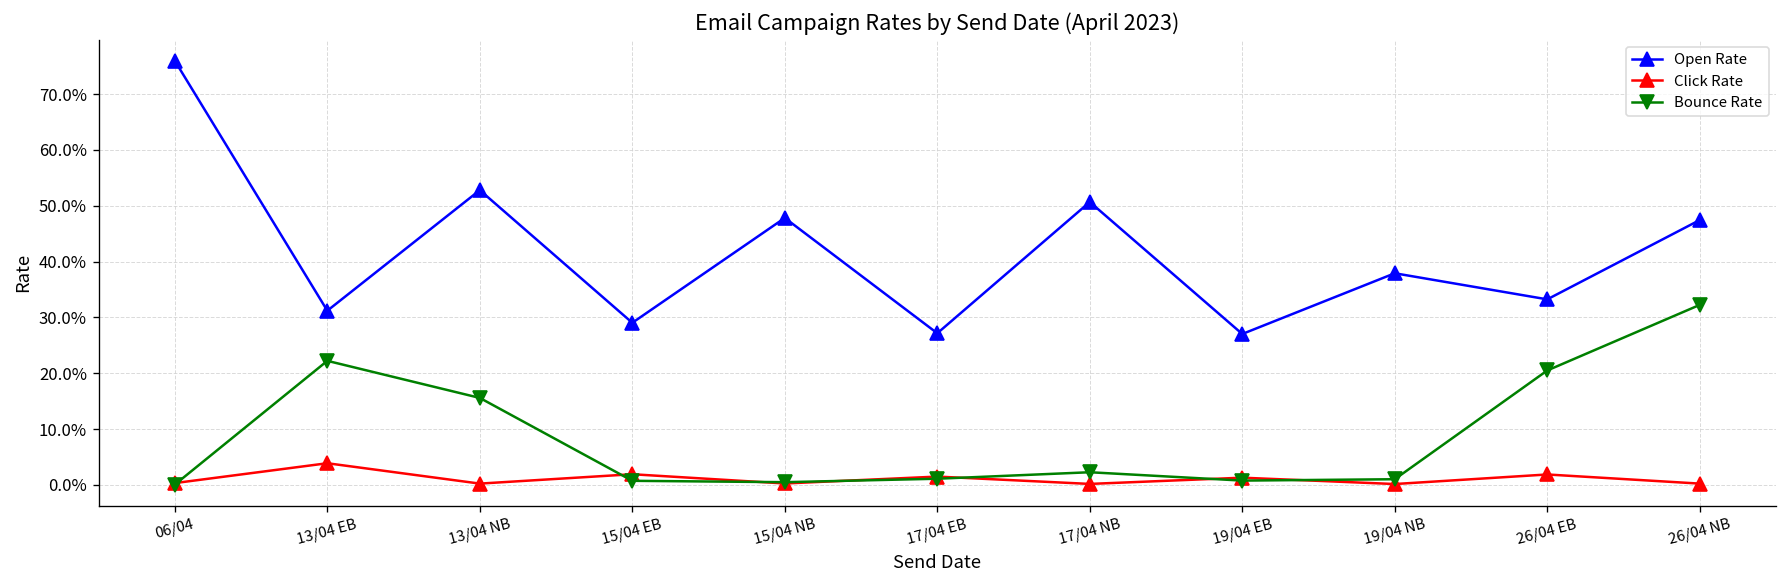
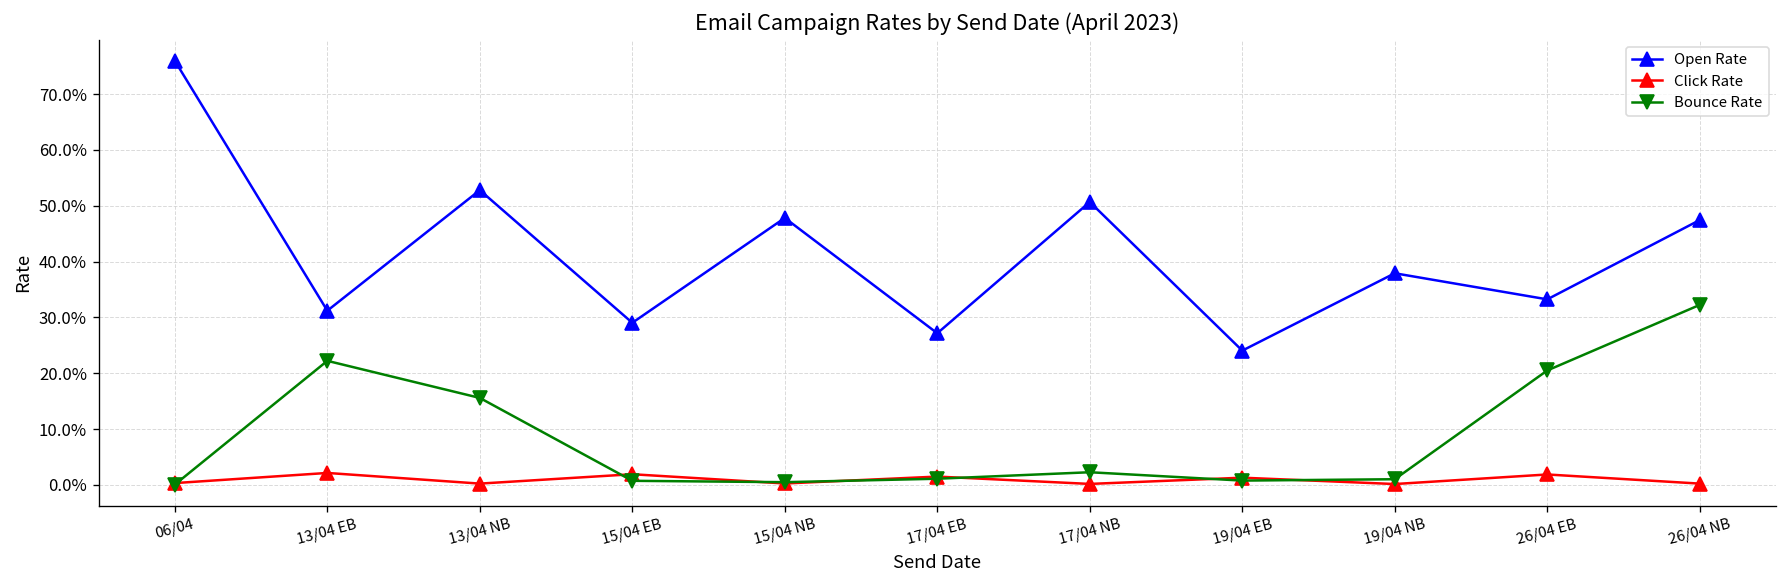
Click Rate, 13/04 EB: 4% -> 2%
Open Rate, 19/04 EB: 27% -> 24%
